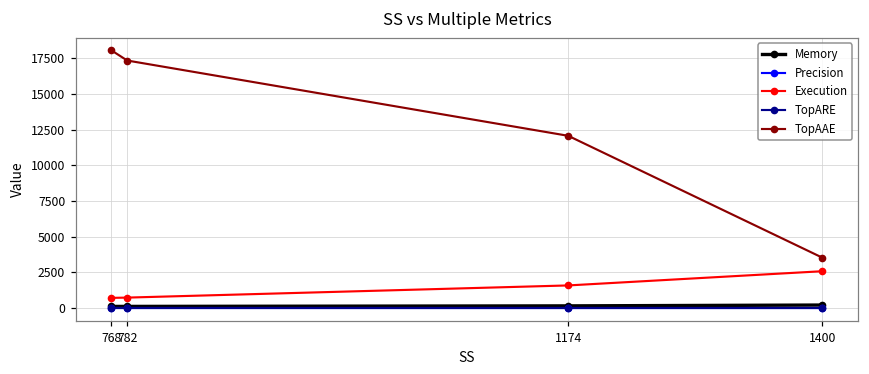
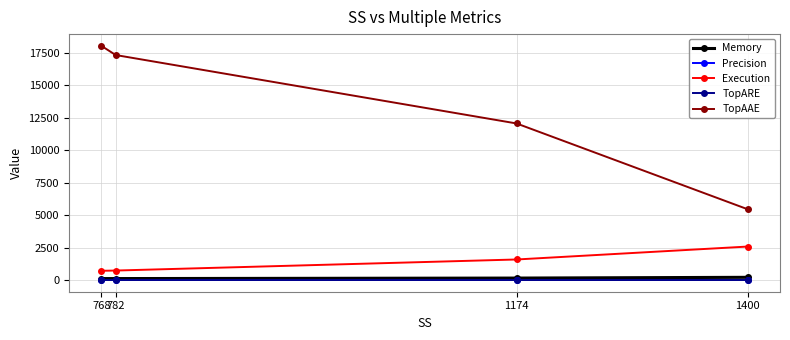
TopAAE, 1400: 3500 -> 5500
